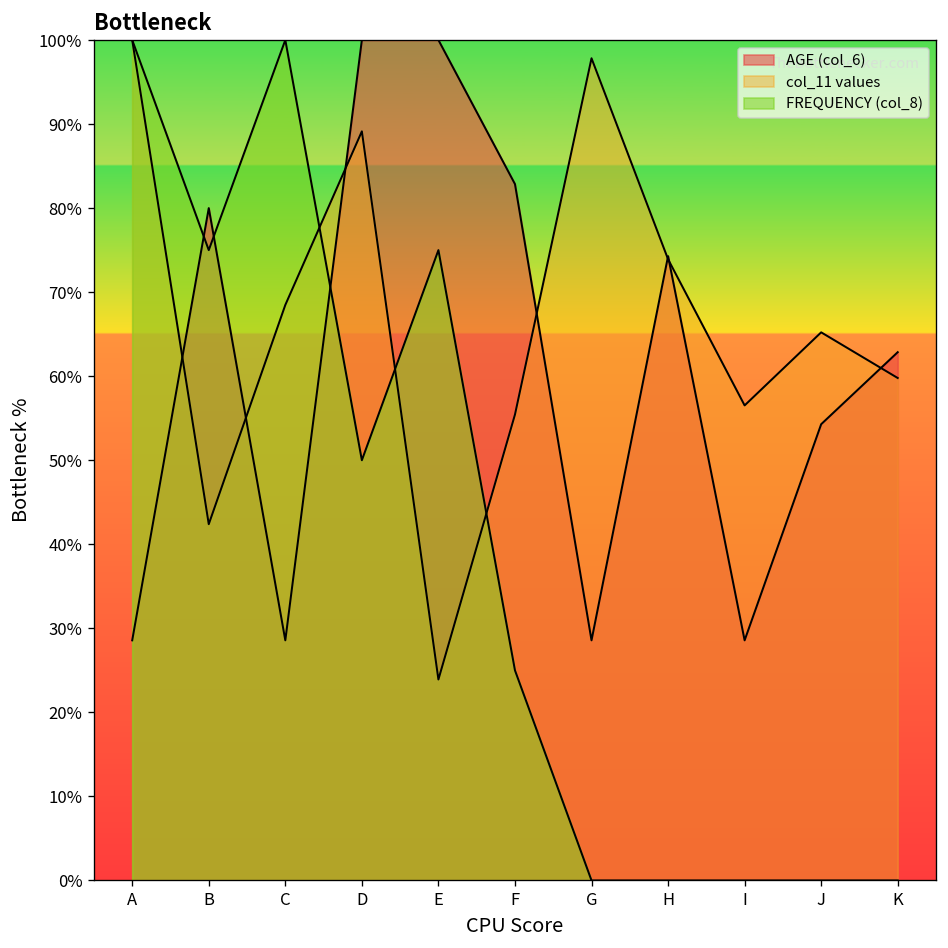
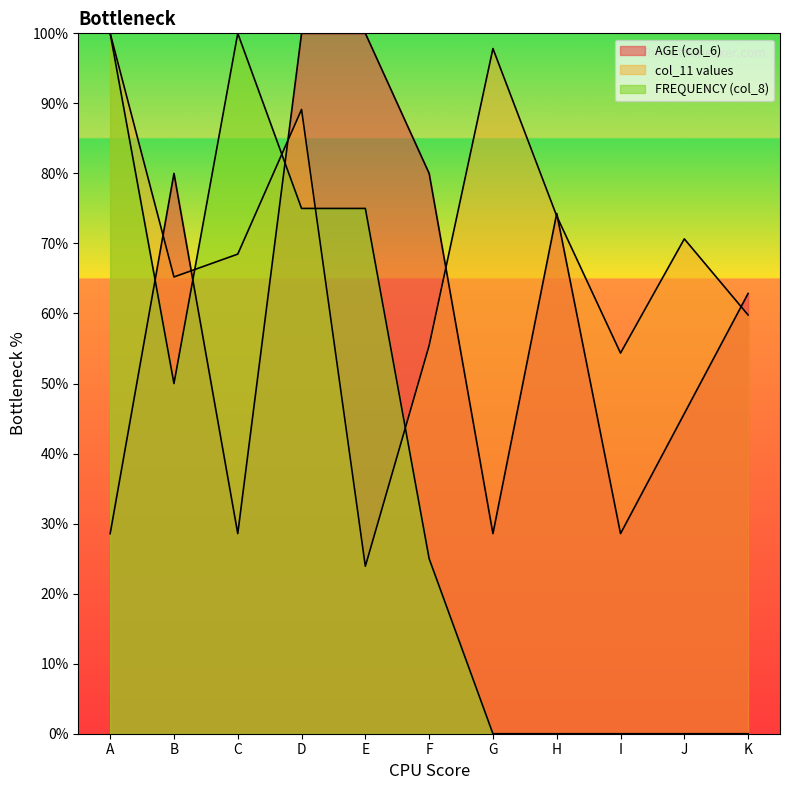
col_11 values, B: 42% -> 65%
FREQUENCY (col_8), B: 75% -> 50%
FREQUENCY (col_8), D: 50% -> 75%
AGE (col_6), F: 83% -> 80%
col_11 values, I: 57% -> 54%
AGE (col_6), J: 54% -> 46%
col_11 values, J: 65% -> 71%
